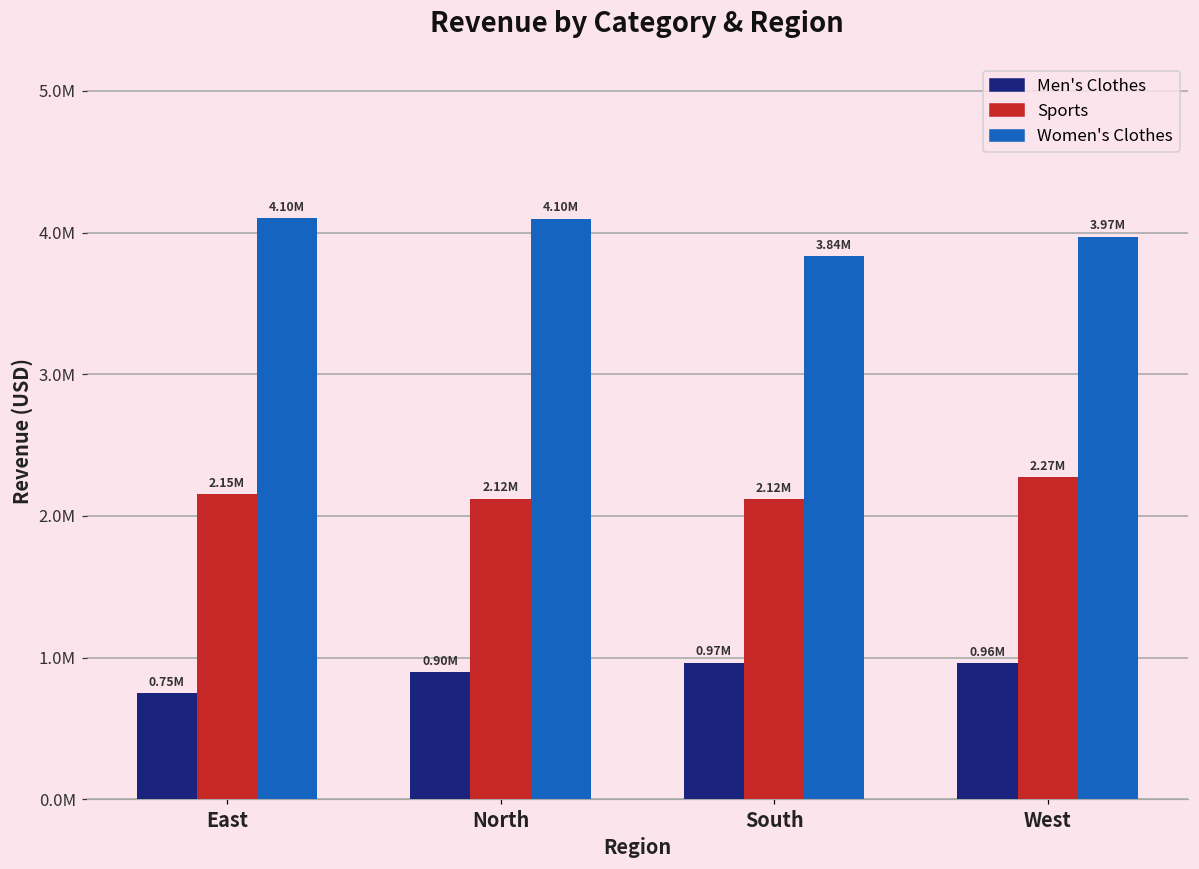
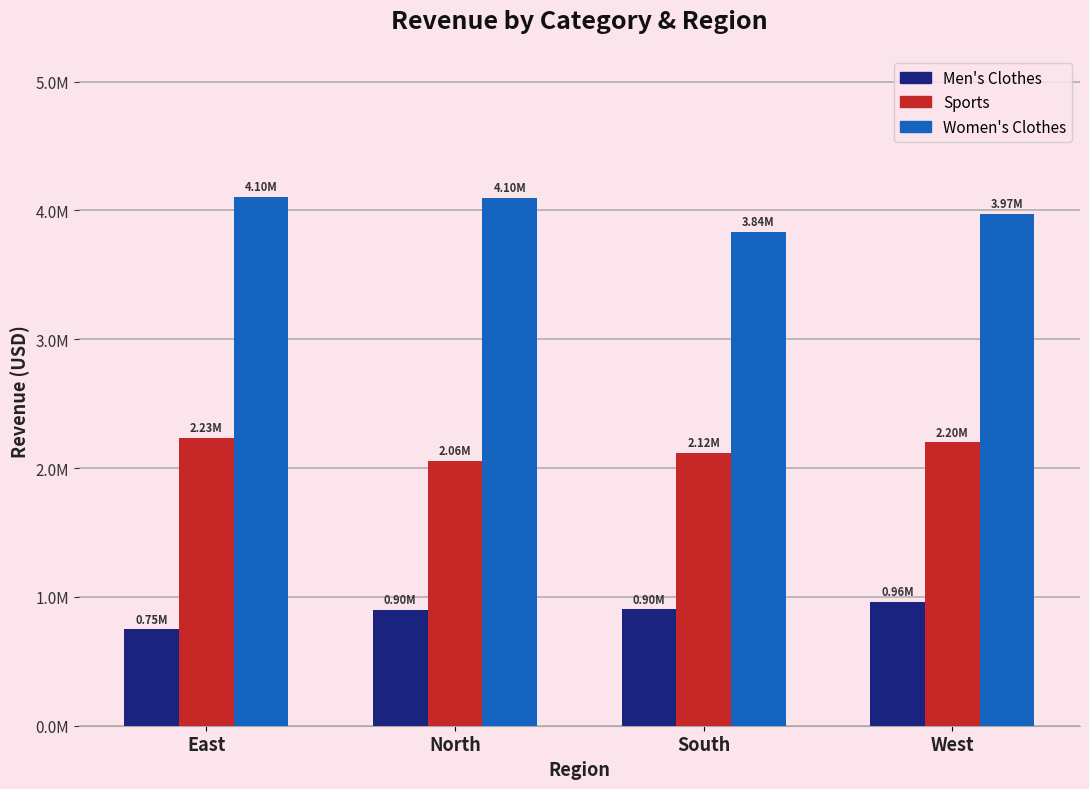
Sports, East: 2.15M -> 2.23M
Sports, North: 2.12M -> 2.06M
Men's Clothes, South: 0.97M -> 0.90M
Sports, West: 2.27M -> 2.20M
